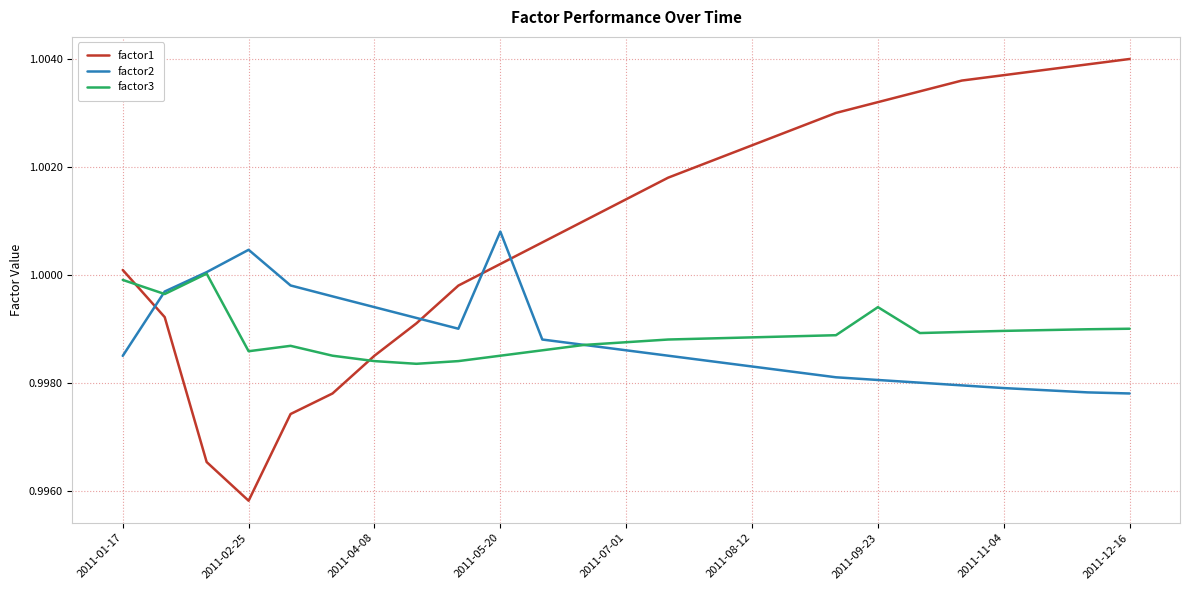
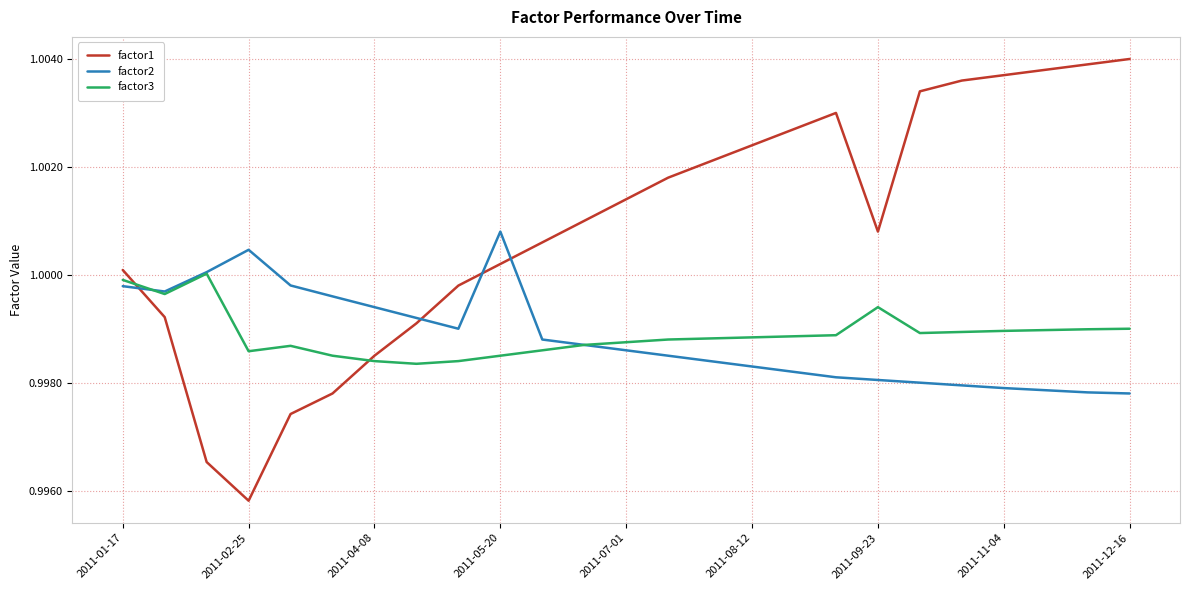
factor2, 2011-01-17: 0.9985 -> 0.9998
factor1, 2011-09-23: 1.0032 -> 1.0008
